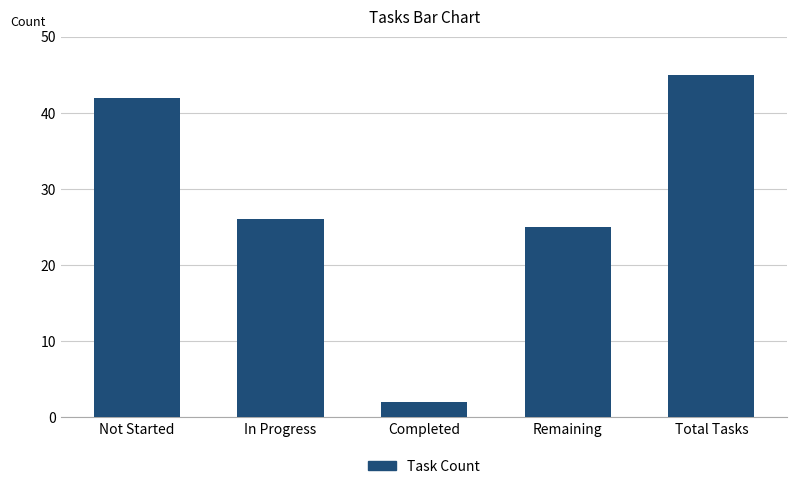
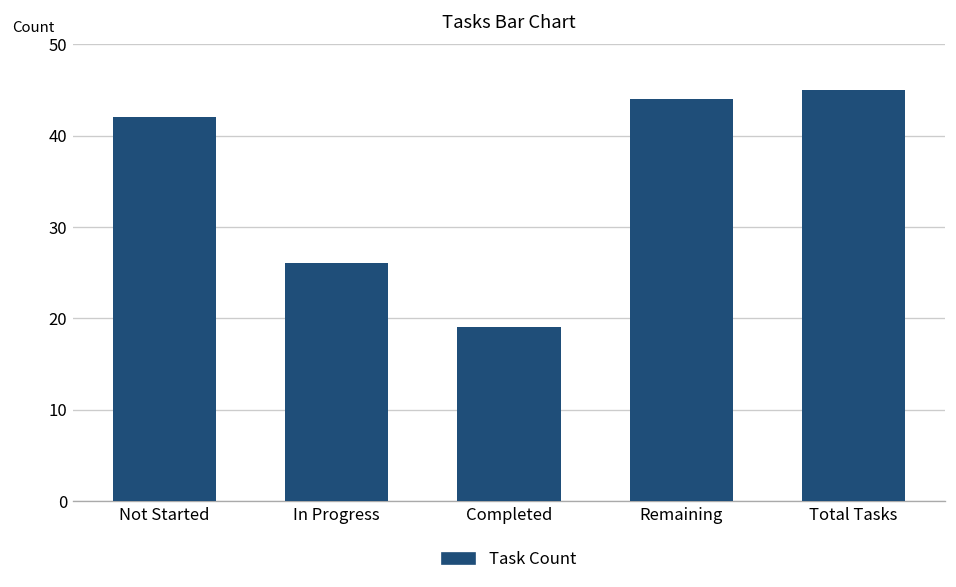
Completed: 2 -> 19
Remaining: 25 -> 44
